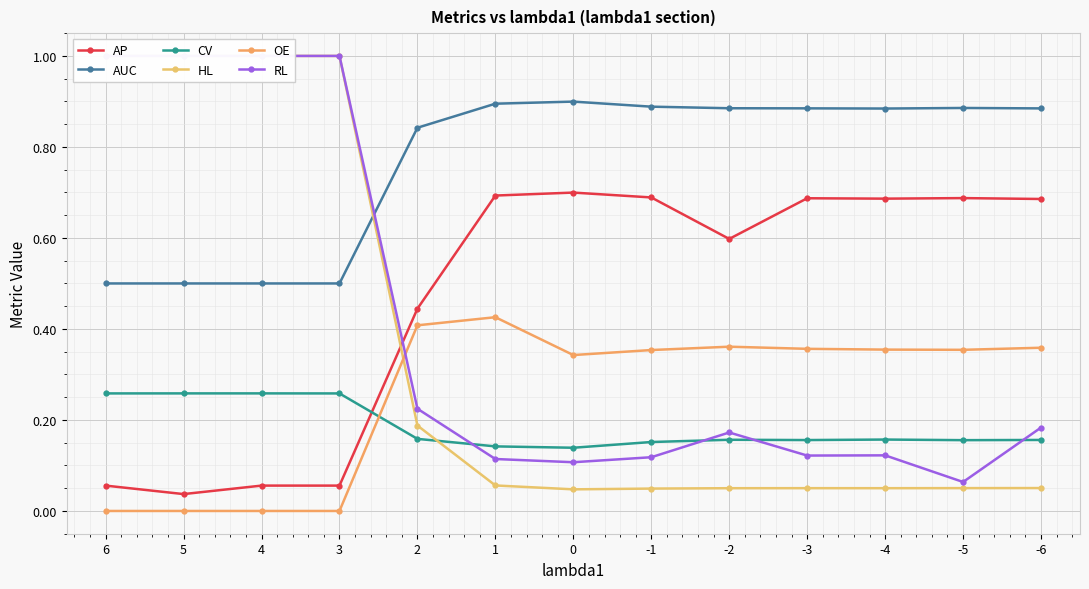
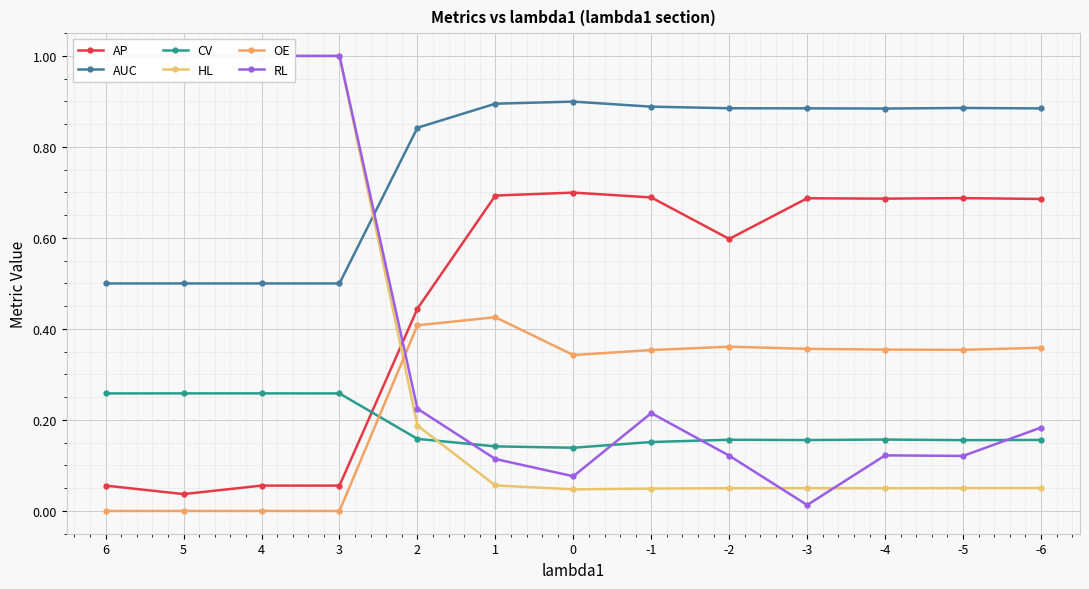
RL, 0: 0.11 -> 0.08
RL, -1: 0.12 -> 0.22
RL, -2: 0.17 -> 0.12
RL, -3: 0.12 -> 0.01
RL, -5: 0.06 -> 0.12
